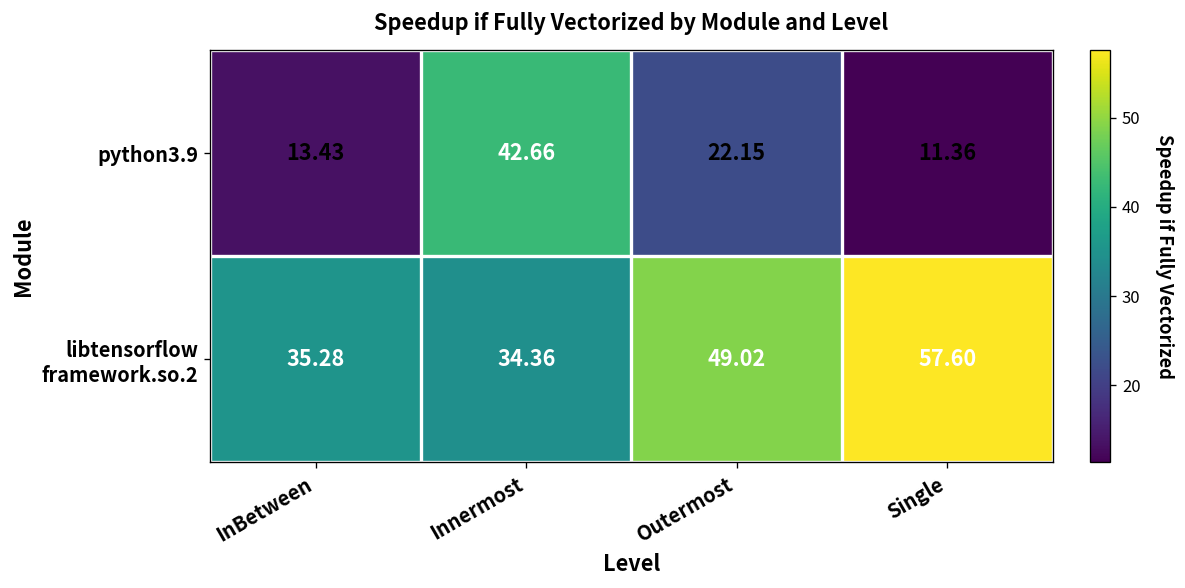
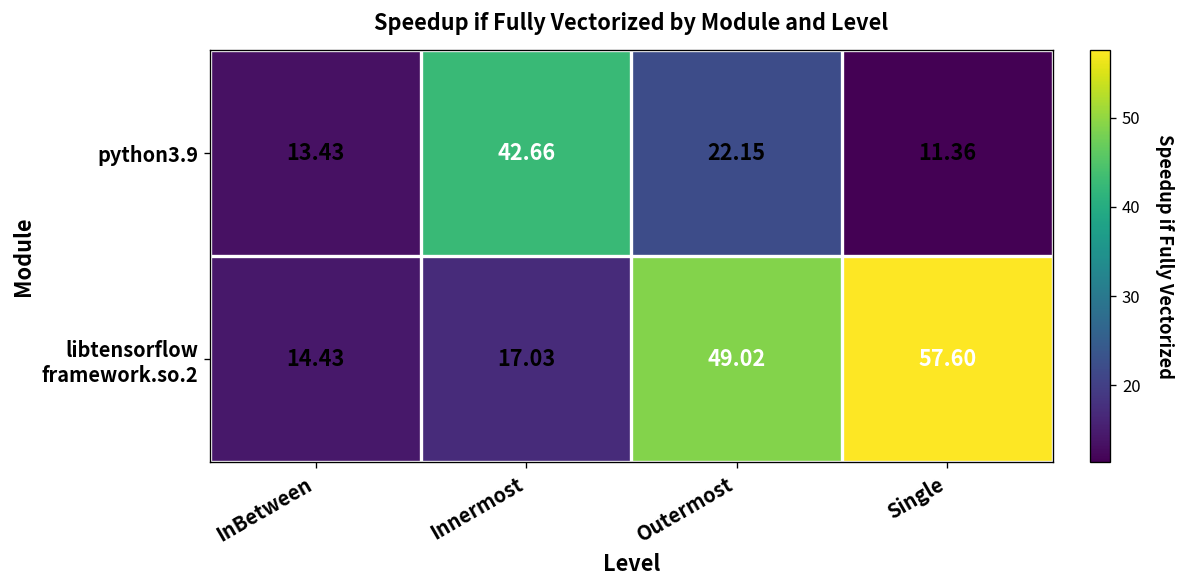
libtensorflow framework.so.2, InBetween: 35.28 -> 14.43
libtensorflow framework.so.2, Innermost: 34.36 -> 17.03
